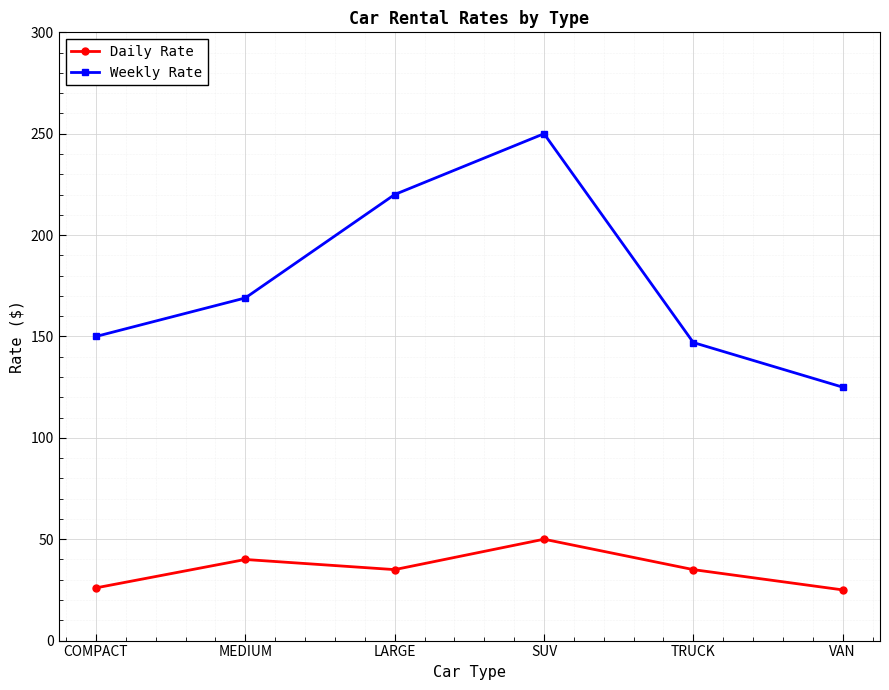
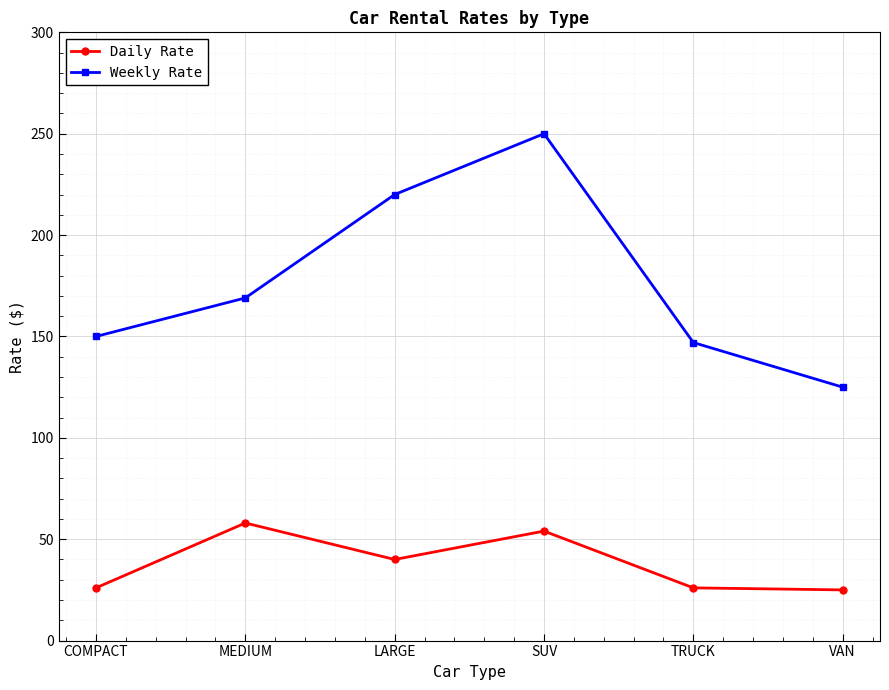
Daily Rate, MEDIUM: 40 -> 58
Daily Rate, LARGE: 35 -> 40
Daily Rate, SUV: 50 -> 54
Daily Rate, TRUCK: 35 -> 26
